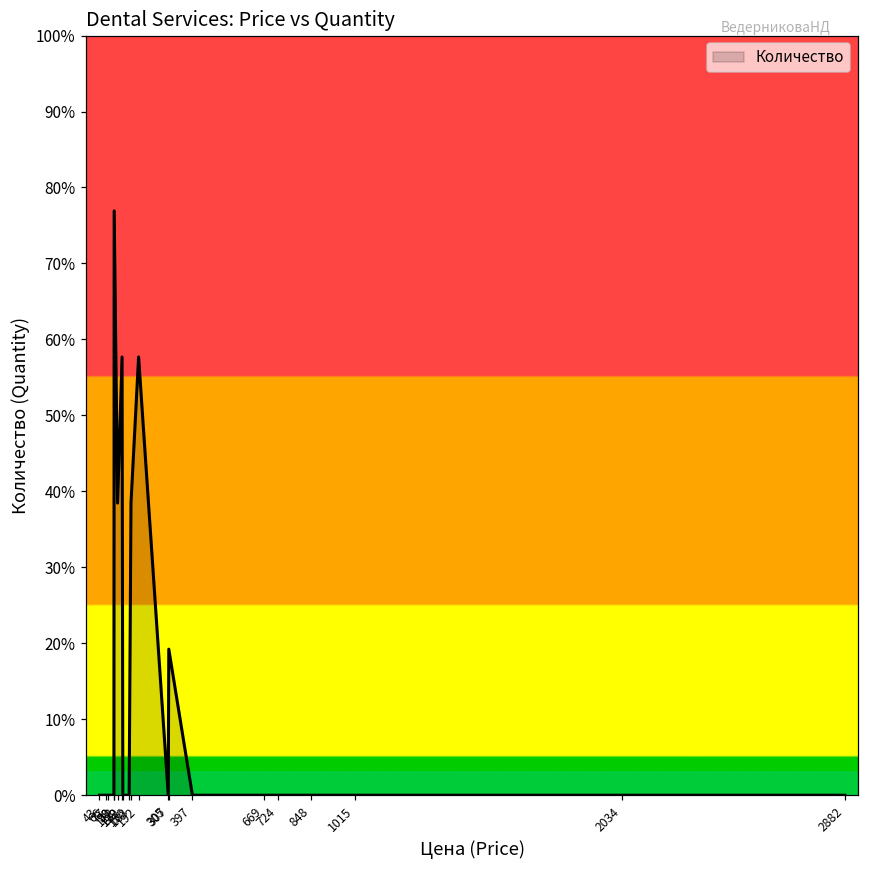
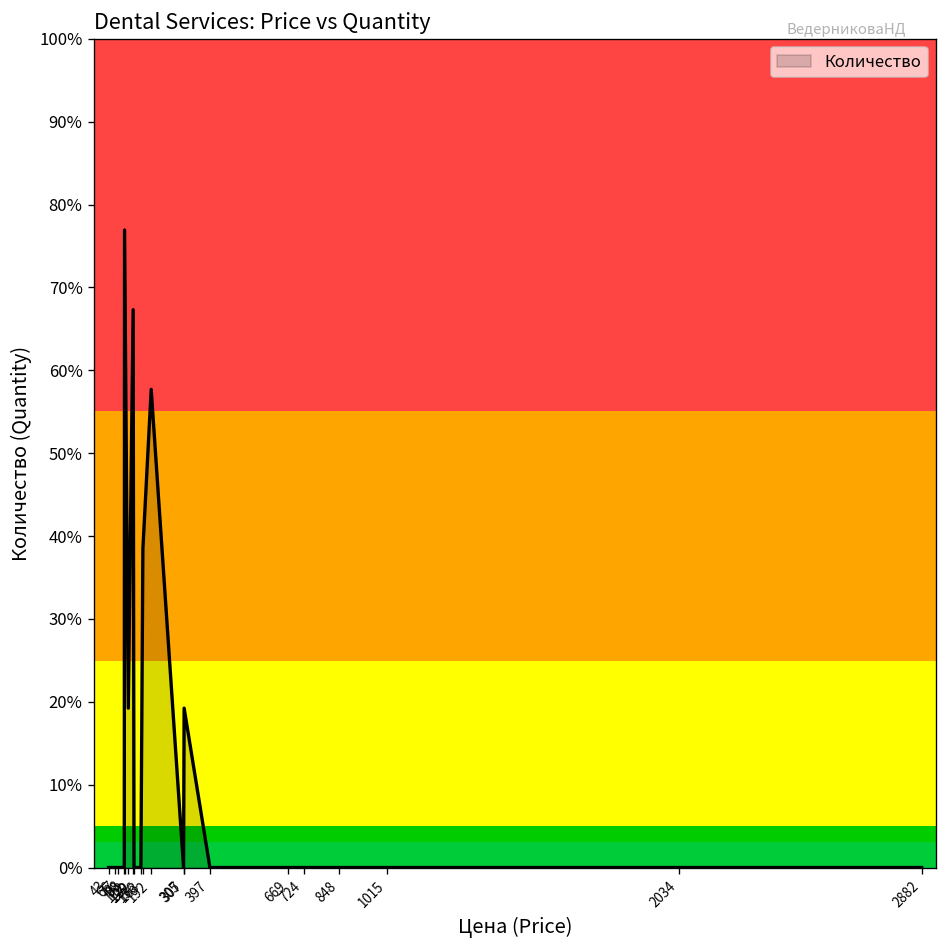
112: 38% -> 19%
129: 58% -> 67%
